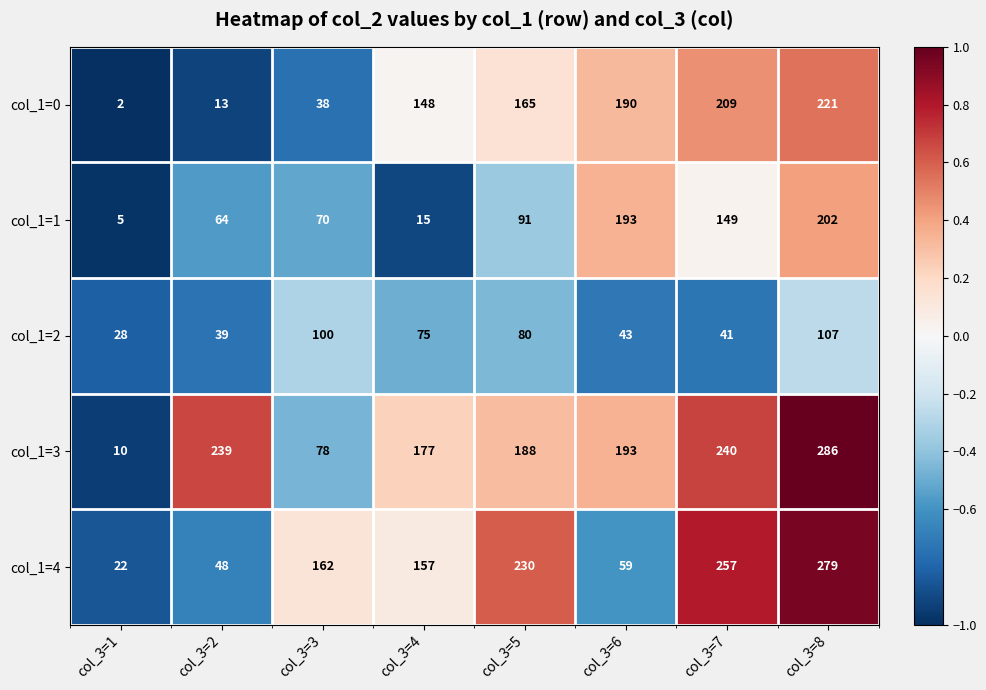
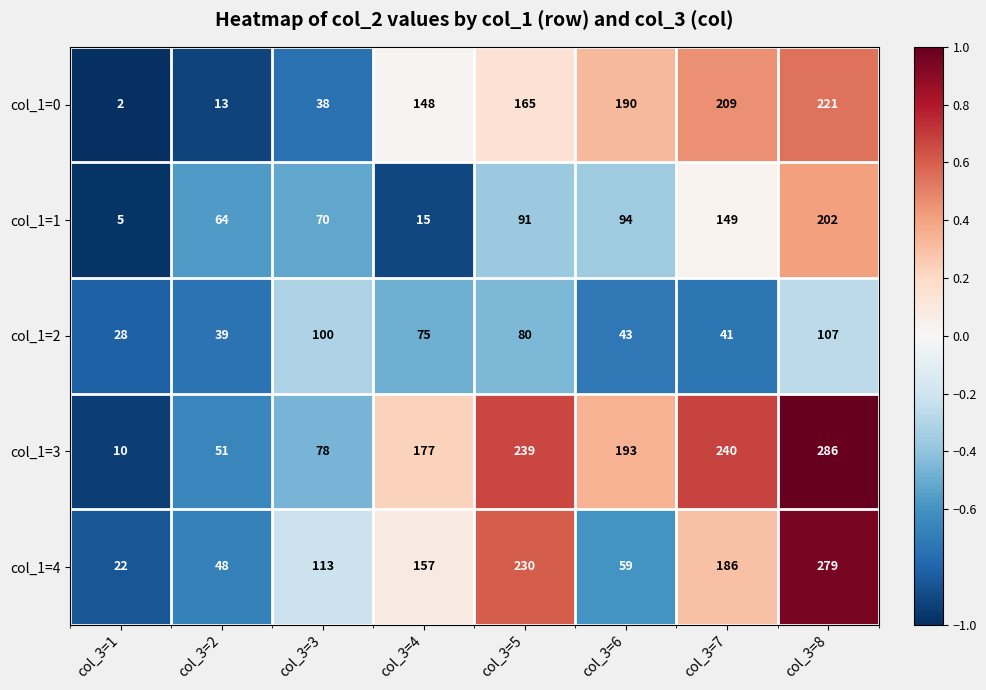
col_1=1, col_3=6: 193 -> 94
col_1=3, col_3=2: 239 -> 51
col_1=3, col_3=5: 188 -> 239
col_1=4, col_3=3: 162 -> 113
col_1=4, col_3=7: 257 -> 186
